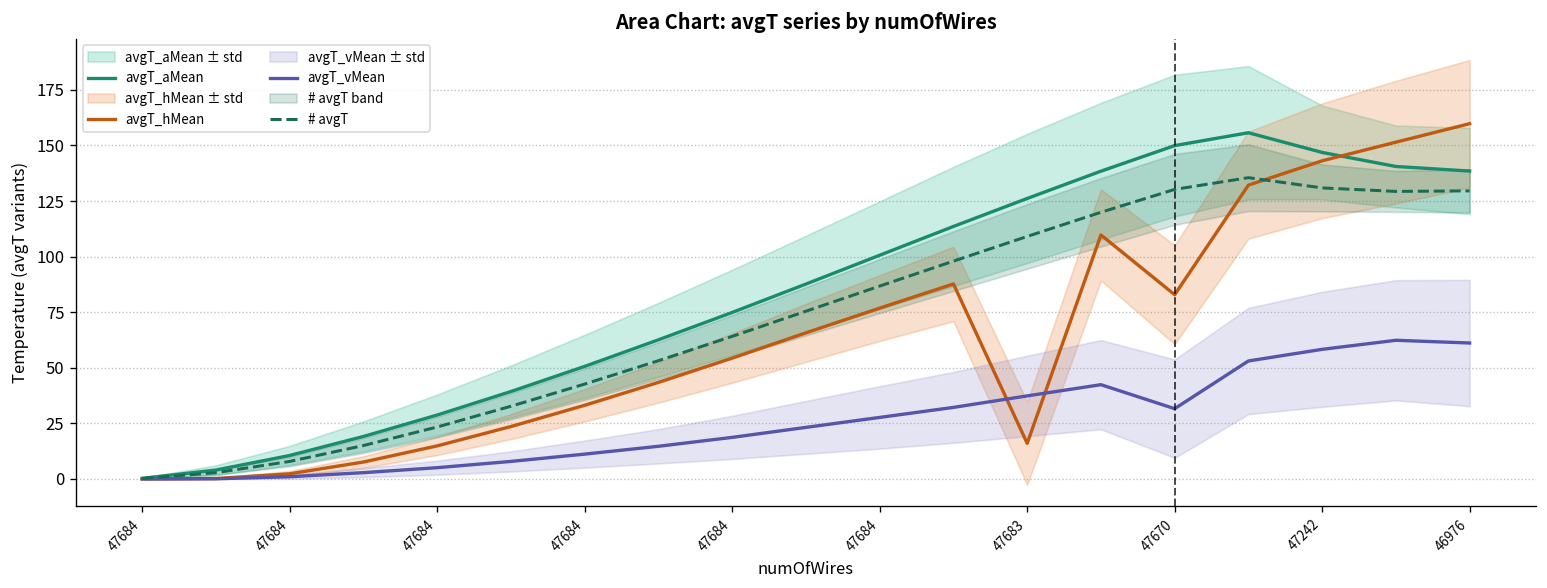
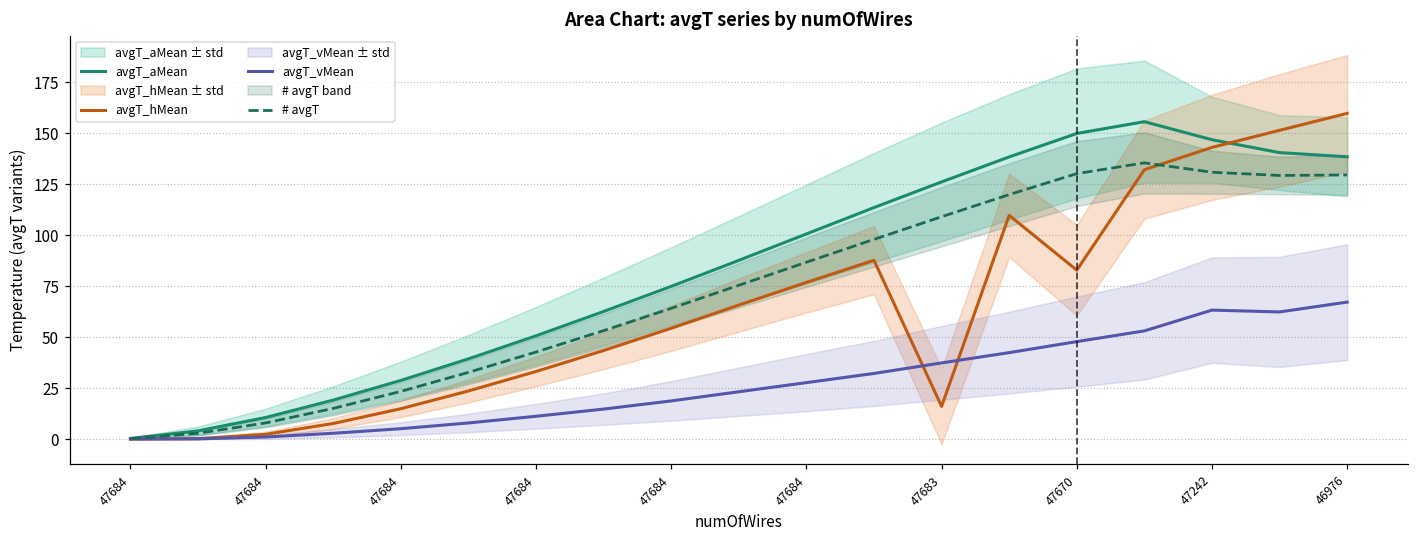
avgT_vMean, 47670: 32 -> 48
avgT_vMean, 47242: 58 -> 63
avgT_vMean, 46976: 61 -> 67
